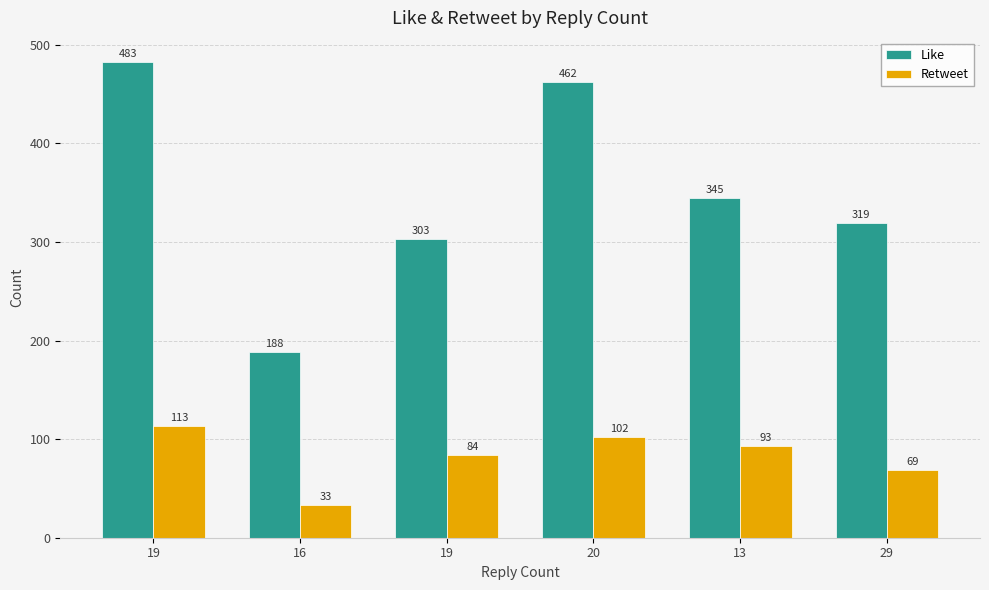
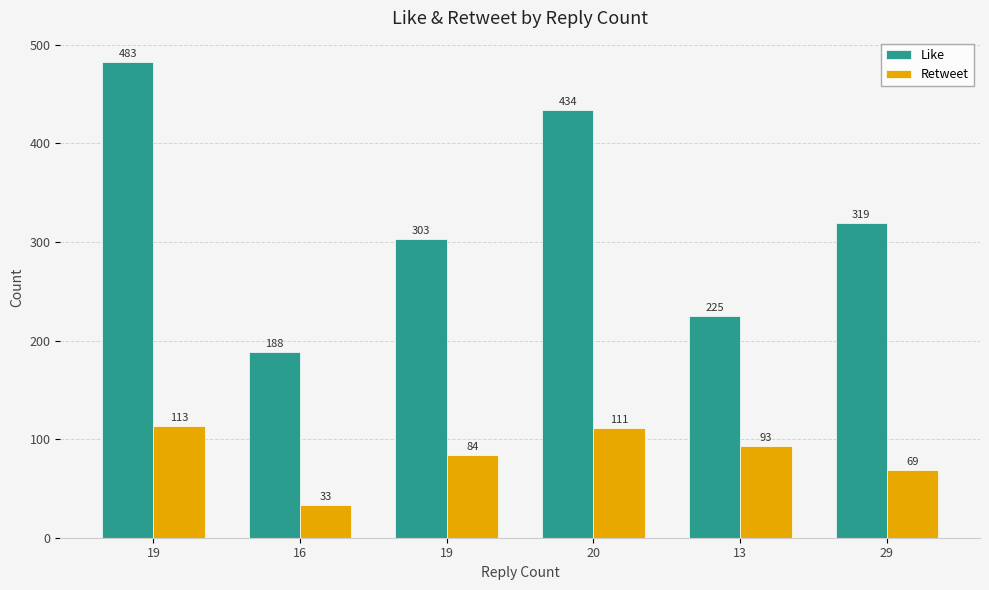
Like, 20: 462 -> 434
Retweet, 20: 102 -> 111
Like, 13: 345 -> 225
